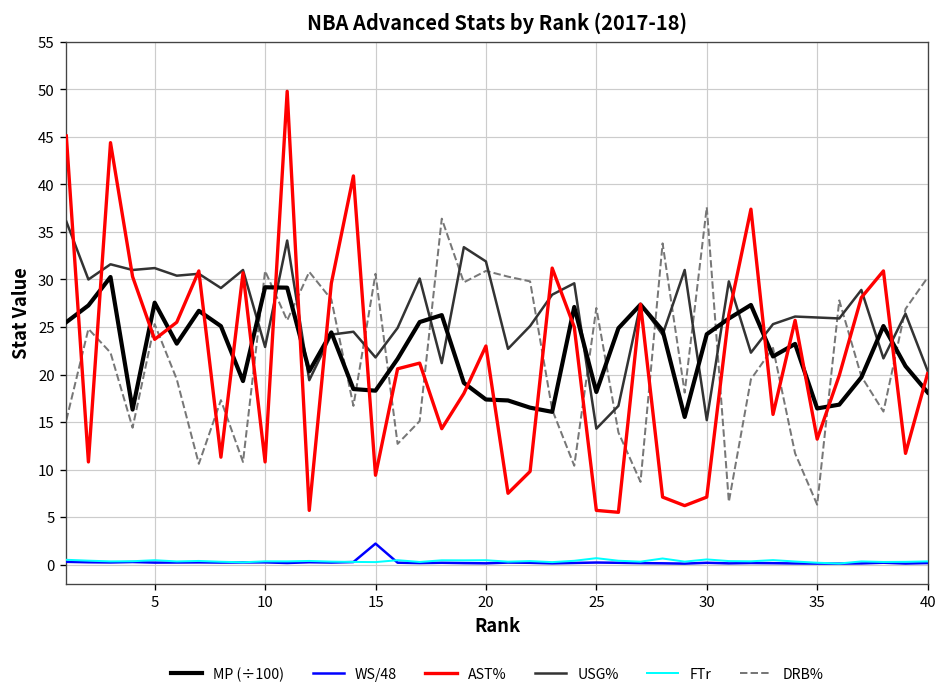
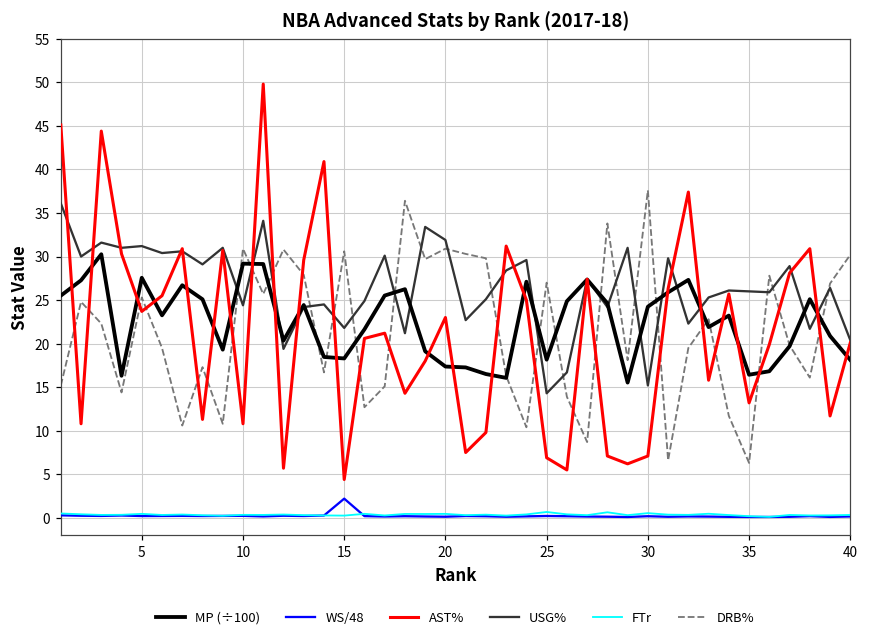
USG%, 10: 23 -> 24
AST%, 15: 9 -> 4
AST%, 25: 6 -> 7
